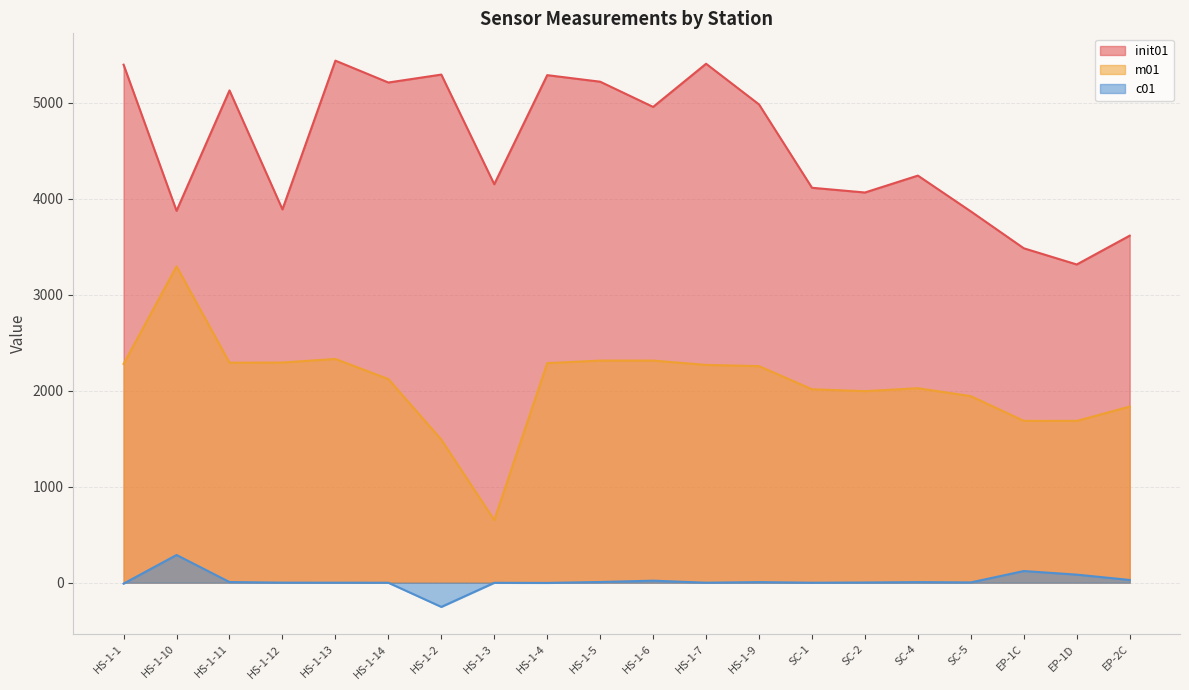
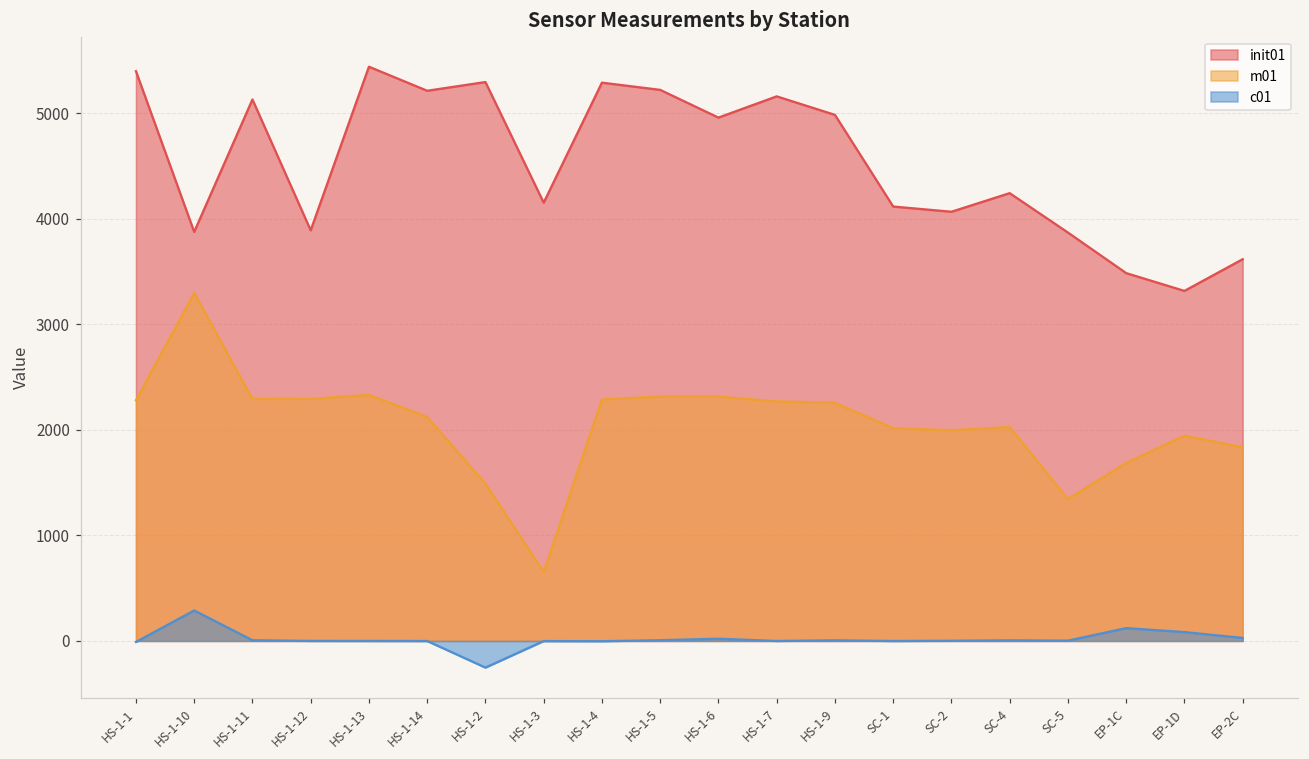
init01, HS-1-7: 5400 -> 5200
m01, SC-5: 1900 -> 1300
m01, EP-1D: 1700 -> 1900
